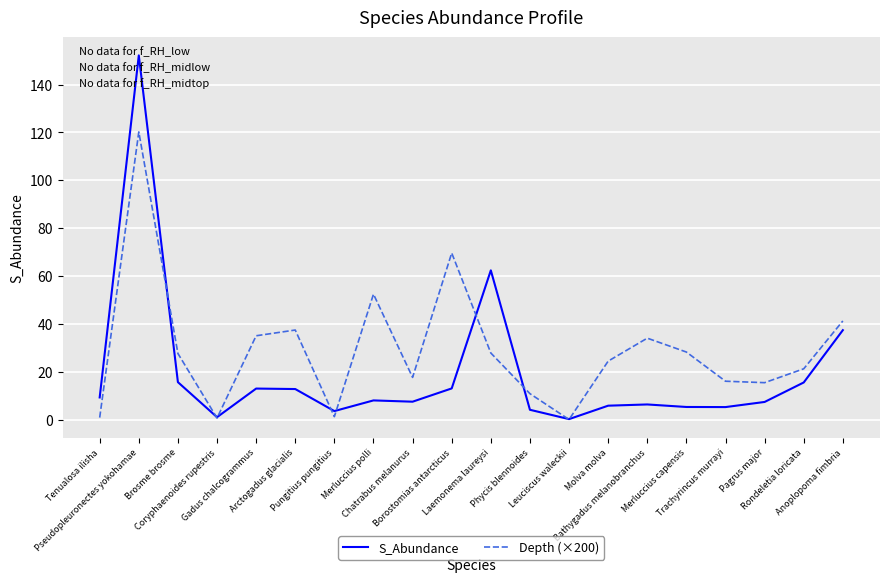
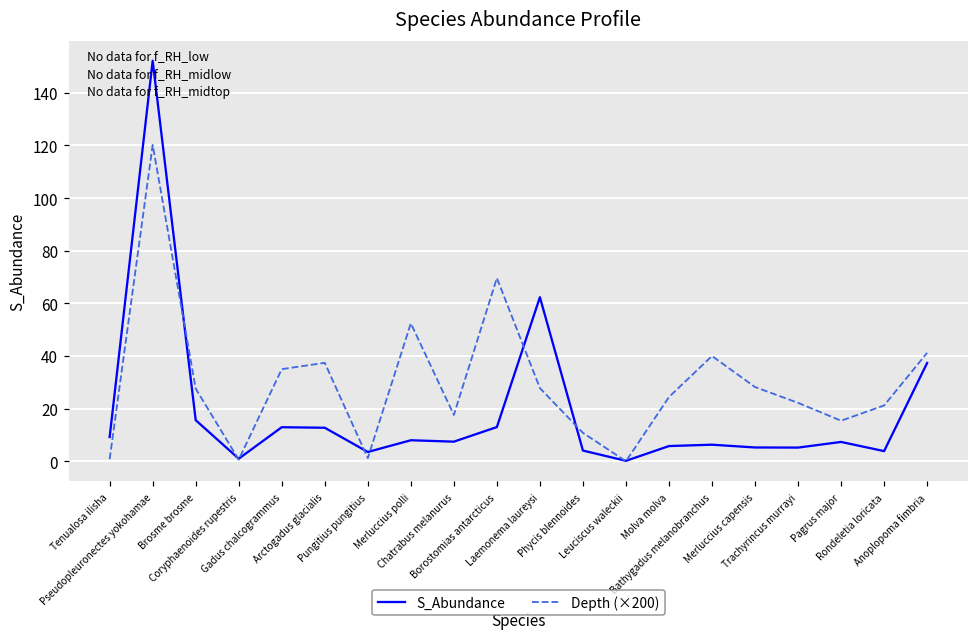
Depth (×200), Bathygadus melanobranchus: 34 -> 40
Depth (×200), Trachyrincus murrayi: 16 -> 22
S_Abundance, Rondeletia loricata: 15 -> 4
